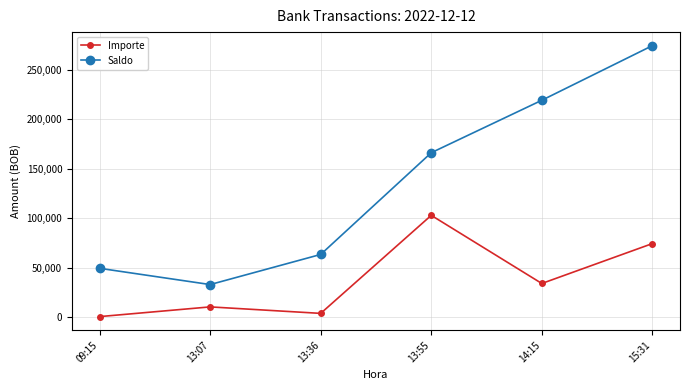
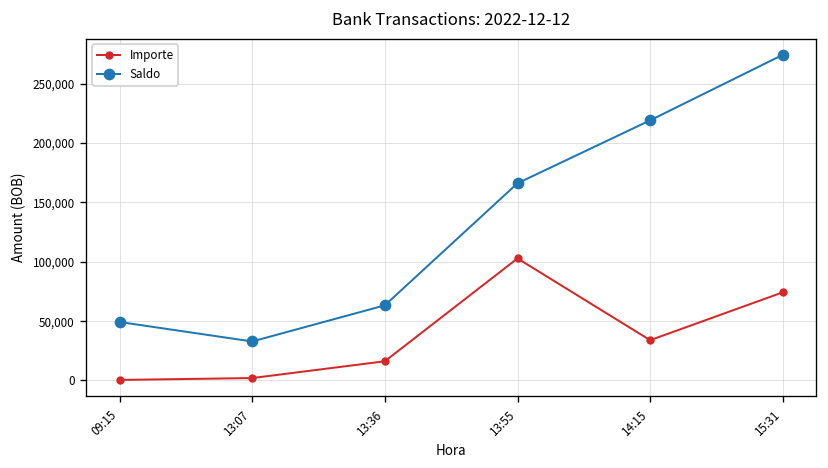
Importe, 13:07: 10,000 -> 0
Importe, 13:36: 0 -> 20,000
